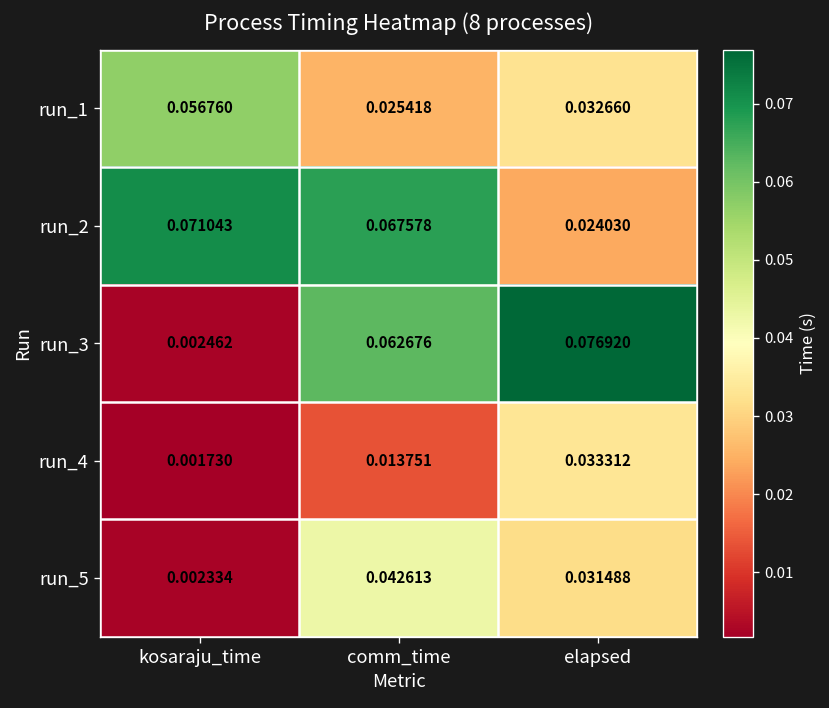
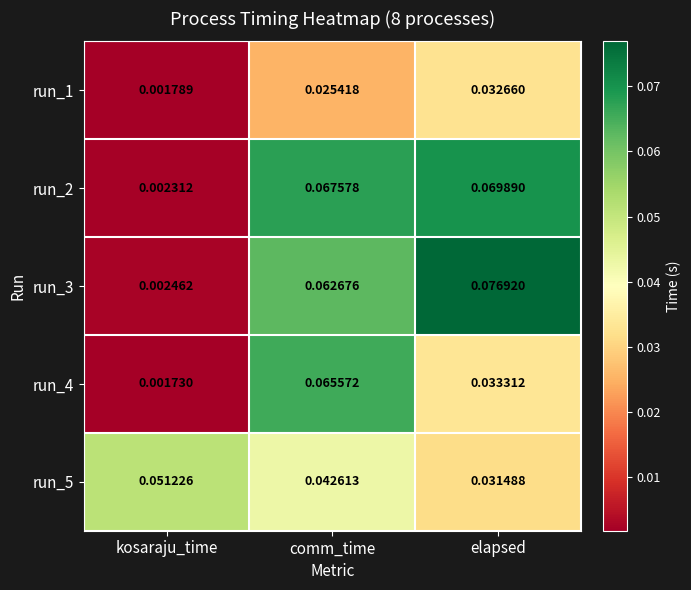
run_1, kosaraju_time: 0.056760 -> 0.001789
run_2, kosaraju_time: 0.071043 -> 0.002312
run_2, elapsed: 0.024030 -> 0.069890
run_4, comm_time: 0.013751 -> 0.065572
run_5, kosaraju_time: 0.002334 -> 0.051226
